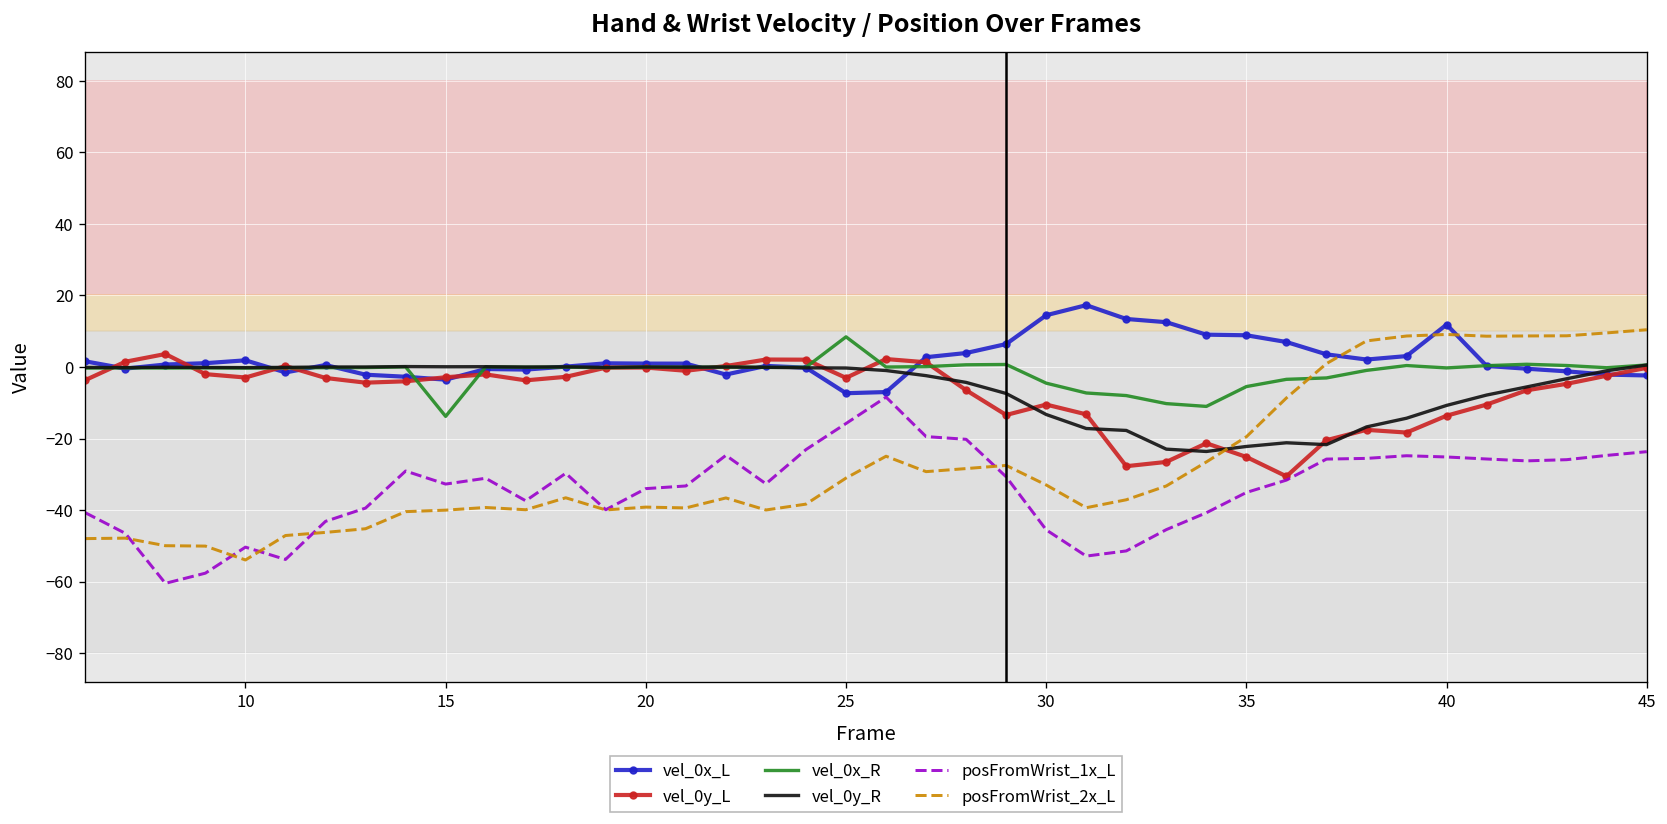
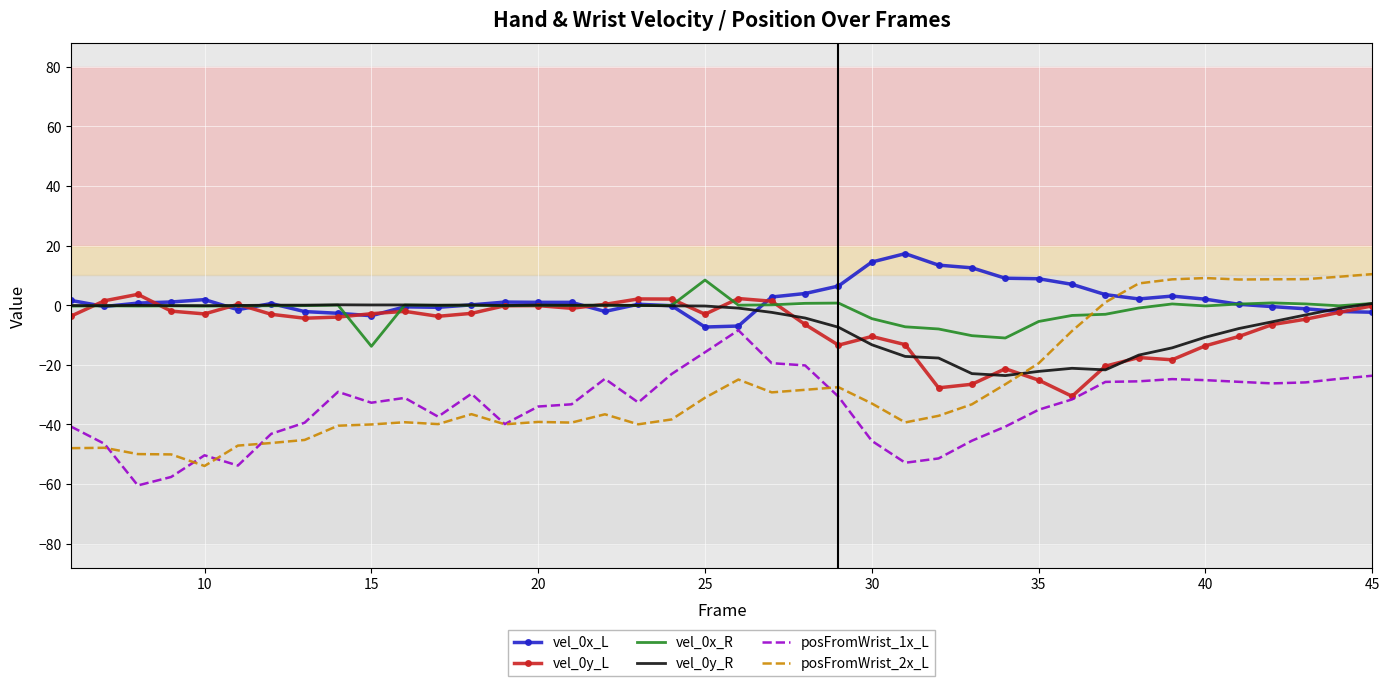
vel_0x_L, 40: 12 -> 2
